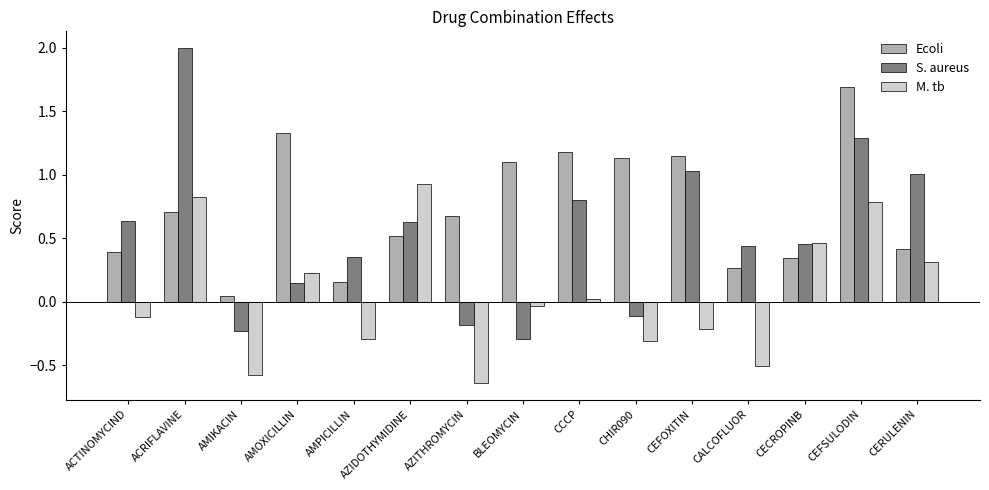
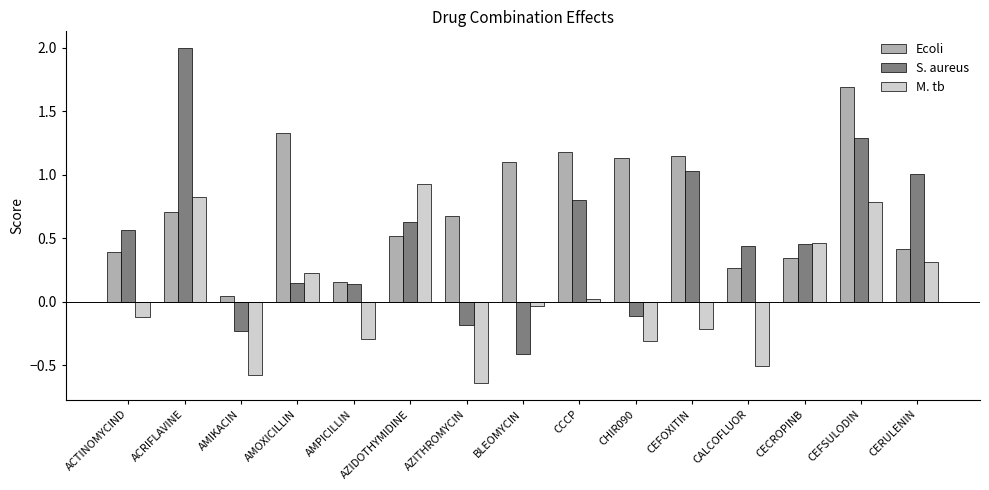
S. aureus, ACTINOMYCIND: 0.63 -> 0.56
S. aureus, AMPICILLIN: 0.35 -> 0.14
S. aureus, BLEOMYCIN: -0.29 -> -0.41
